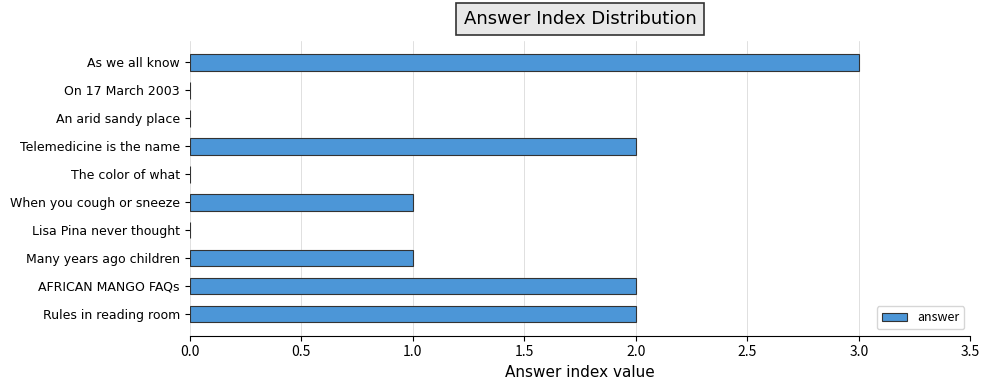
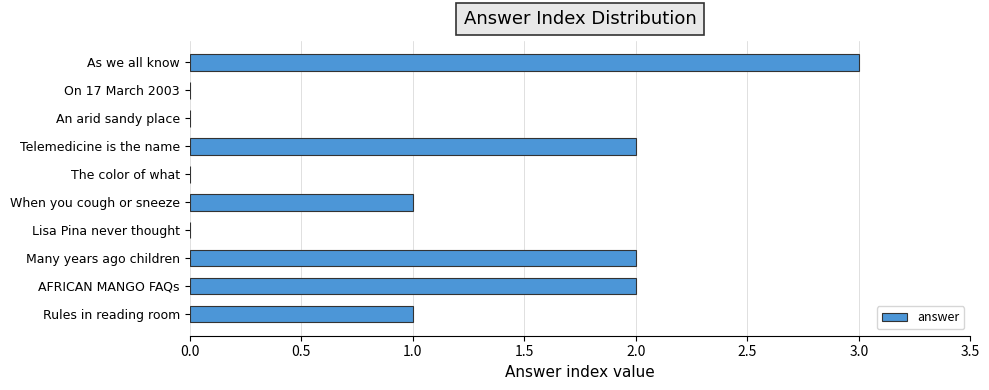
Many years ago children: 1 -> 2
Rules in reading room: 2 -> 1
